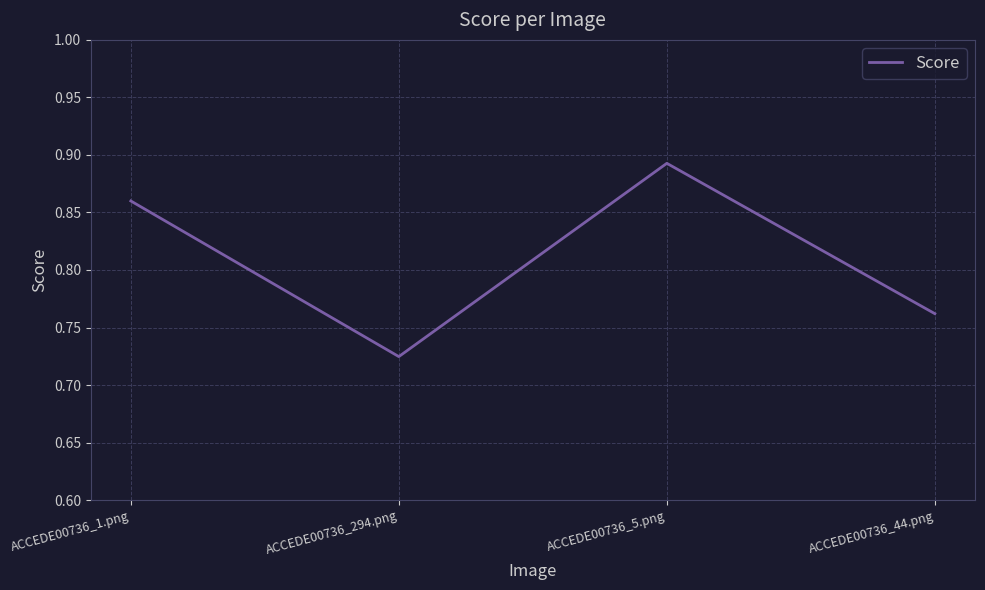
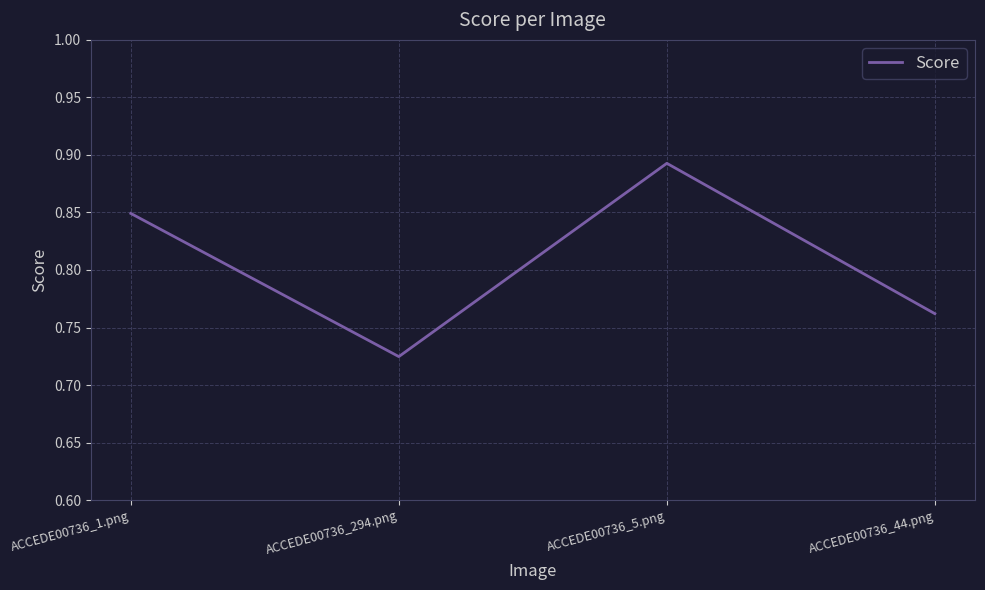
ACCEDE00736_1.png: 0.860 -> 0.849
